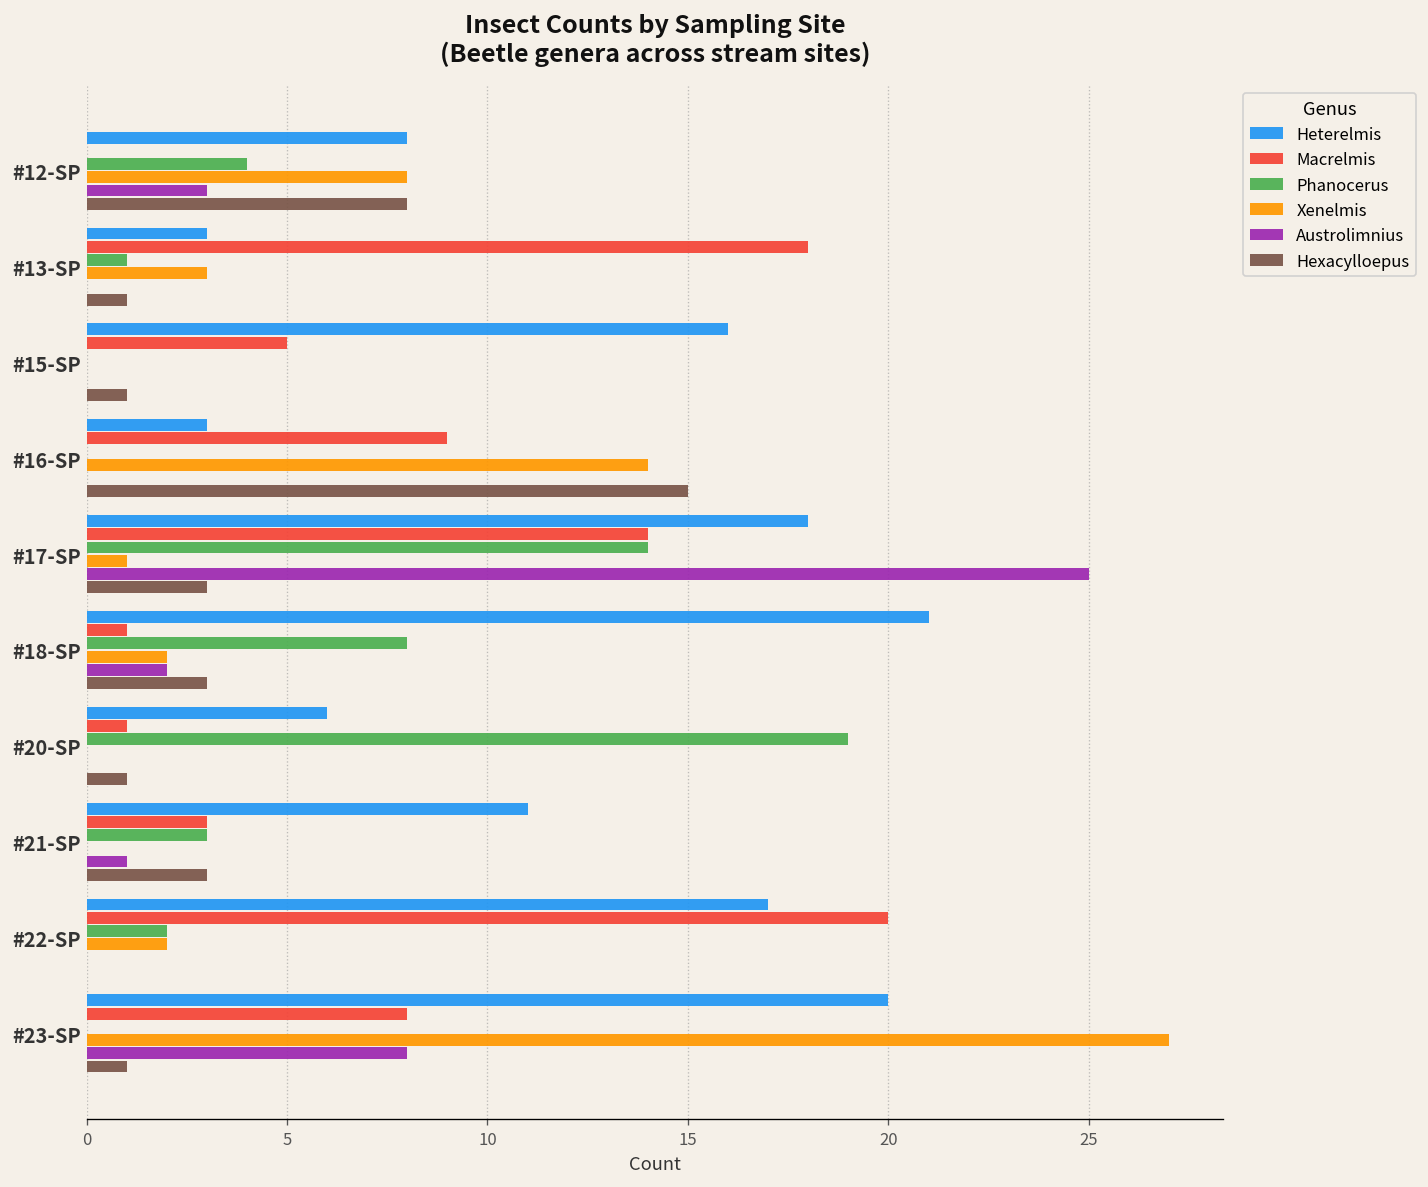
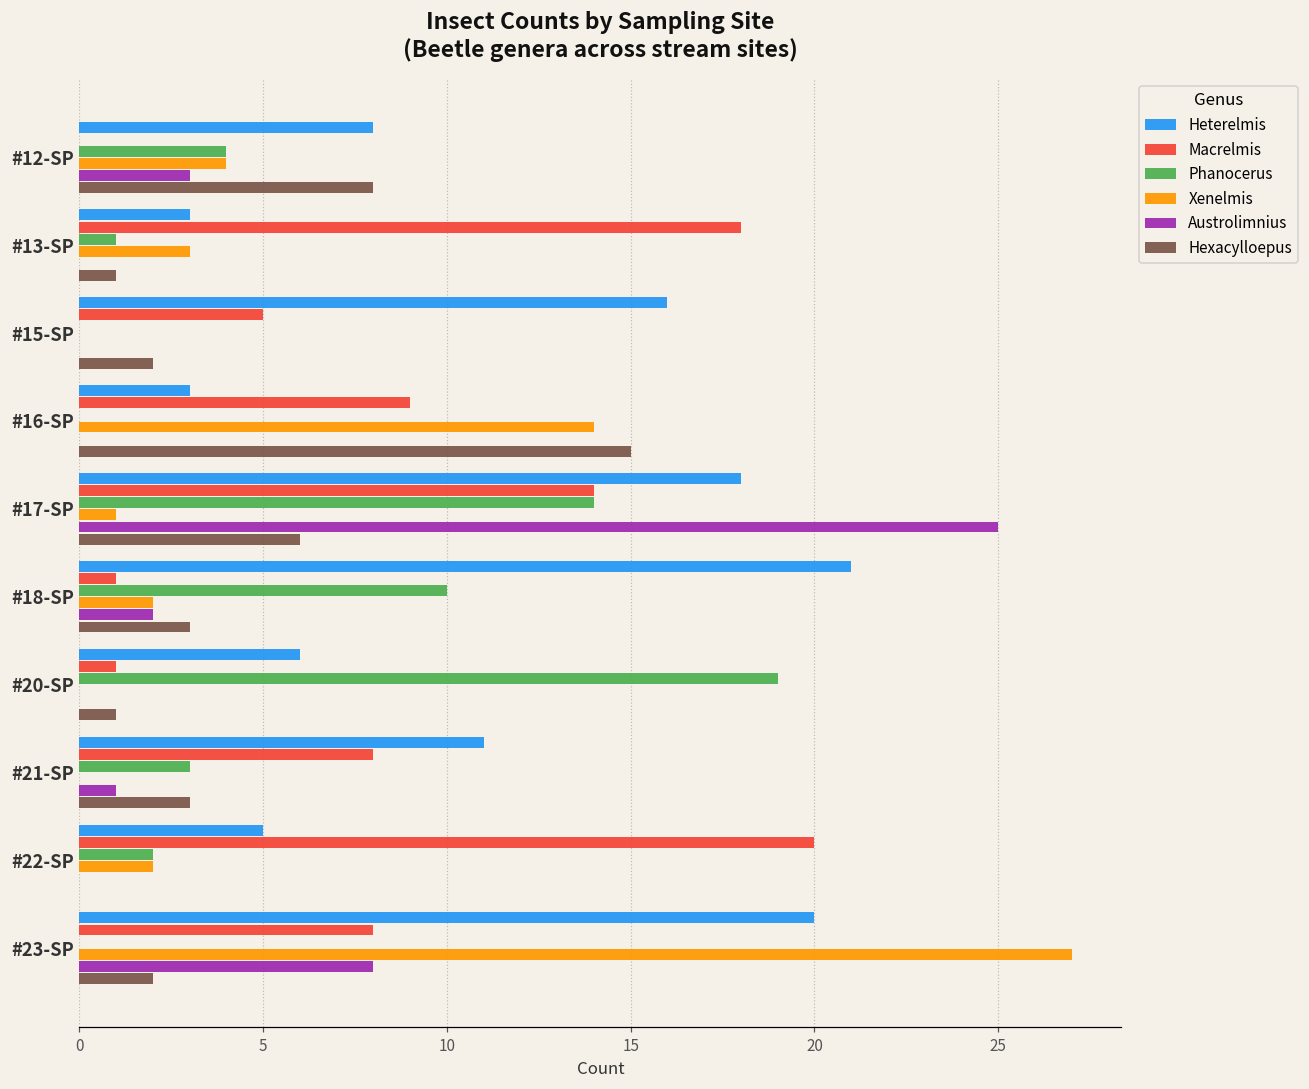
Xenelmis, #12-SP: 8 -> 4
Hexacylloepus, #15-SP: 1 -> 2
Hexacylloepus, #17-SP: 3 -> 6
Phanocerus, #18-SP: 8 -> 10
Macrelmis, #21-SP: 3 -> 8
Heterelmis, #22-SP: 17 -> 5
Hexacylloepus, #23-SP: 1 -> 2
